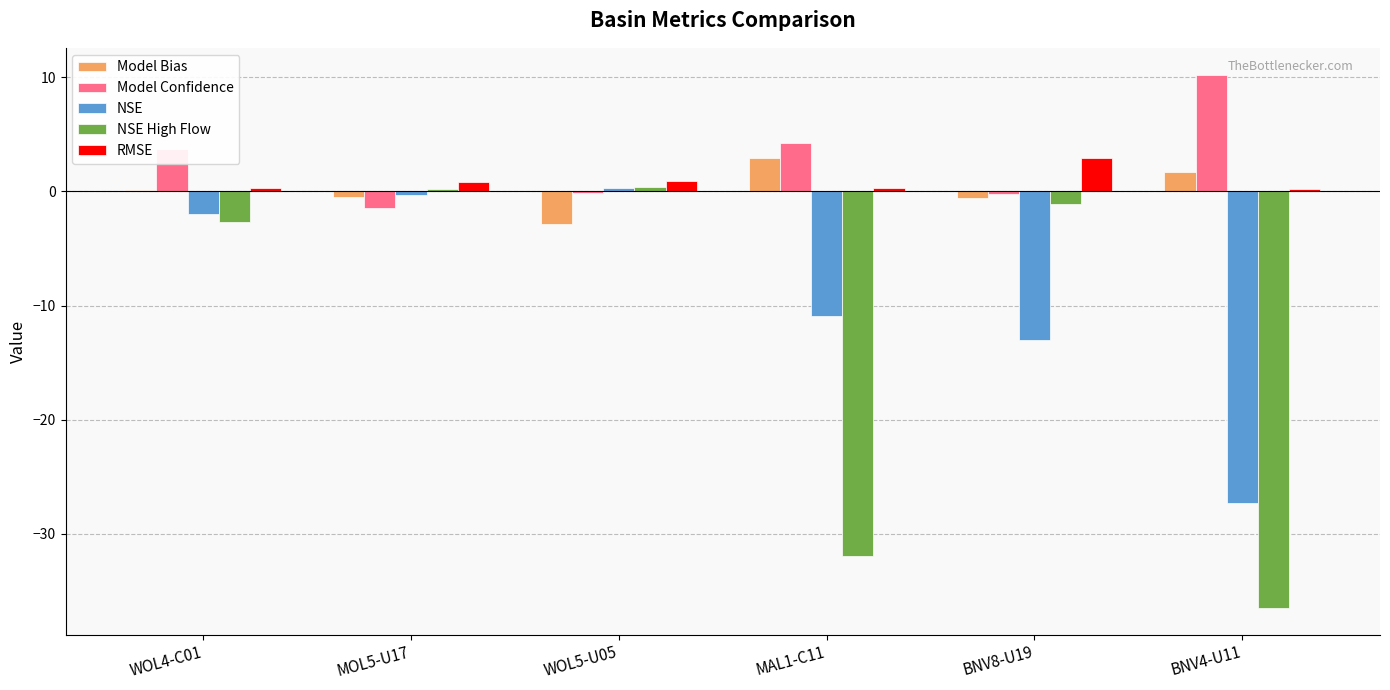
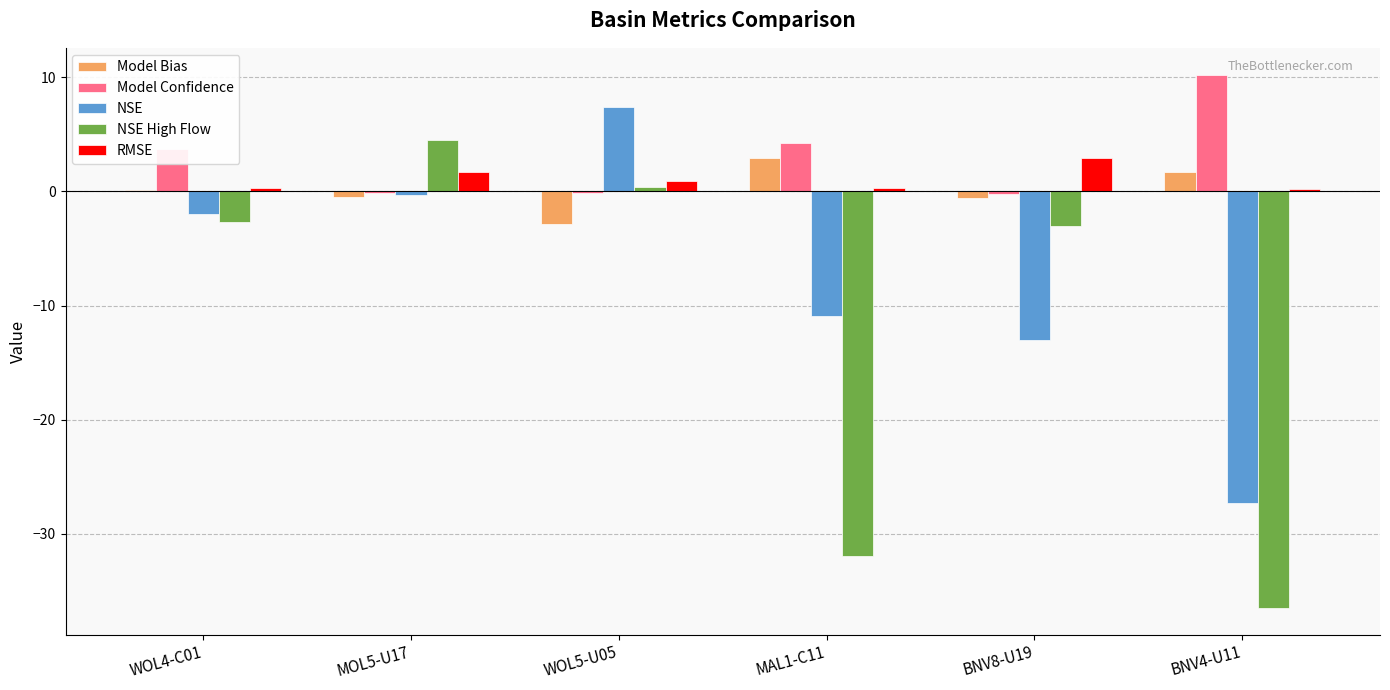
Model Confidence, MOL5-U17: -1.5 -> -0.1
NSE High Flow, MOL5-U17: 0.2 -> 4.5
RMSE, MOL5-U17: 0.8 -> 1.7
NSE, WOL5-U05: 0.3 -> 7.4
NSE High Flow, BNV8-U19: -1.1 -> -3.1
